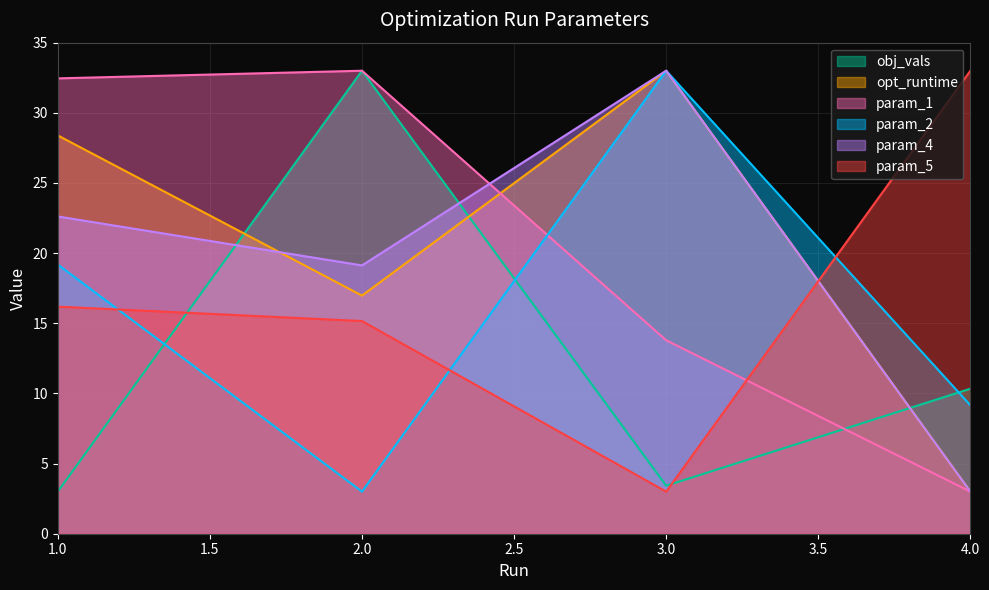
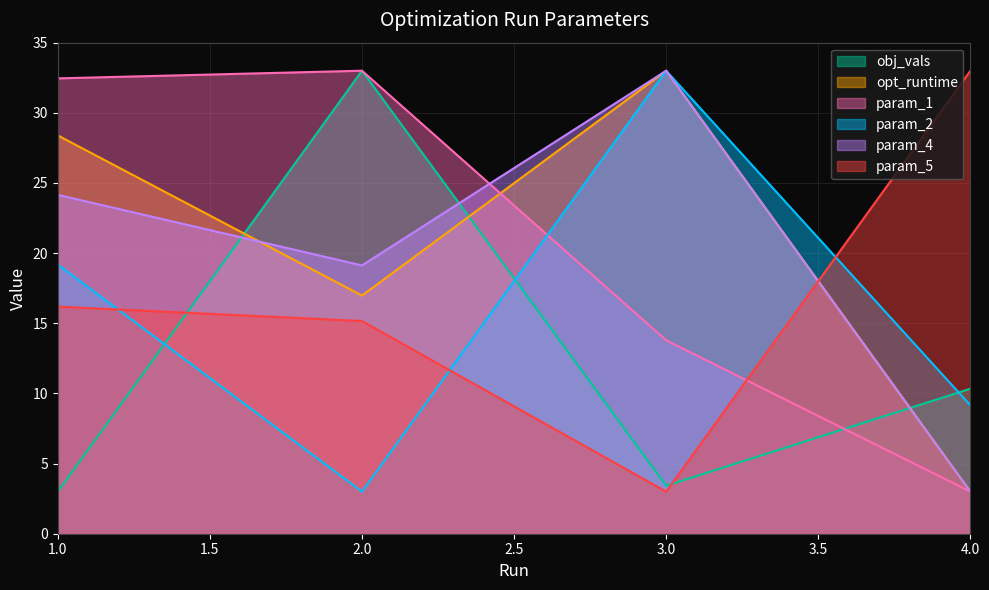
param_4, 1.0: 22.6 -> 24.2
